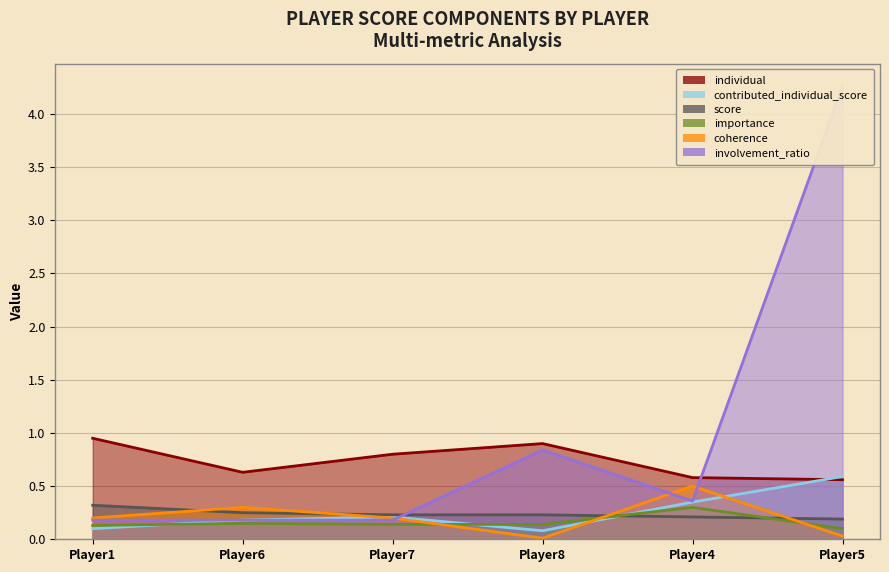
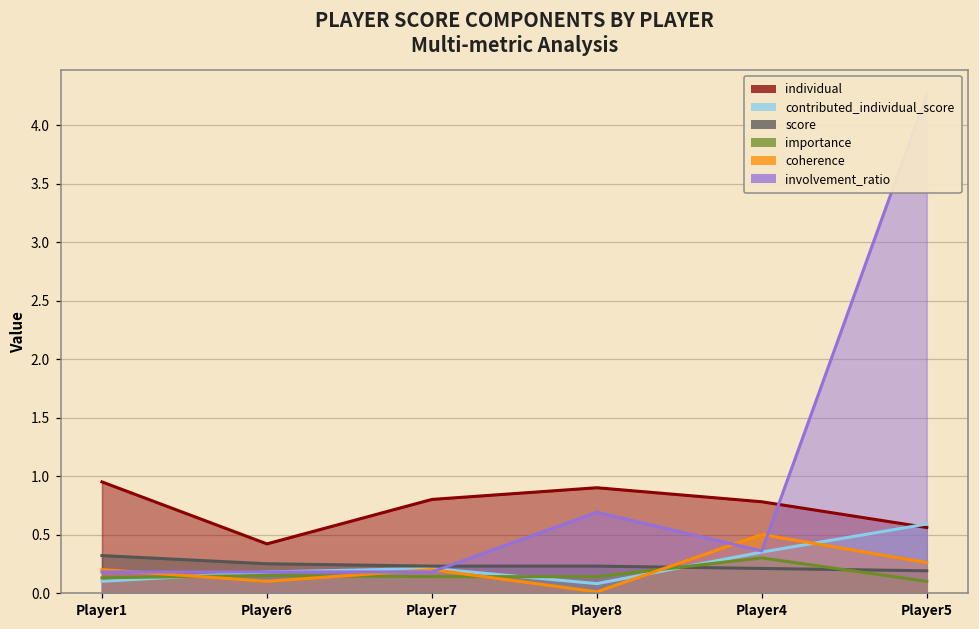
individual, Player6: 0.63 -> 0.42
coherence, Player6: 0.3 -> 0.1
involvement_ratio, Player8: 0.84 -> 0.69
individual, Player4: 0.58 -> 0.78
coherence, Player5: 0.03 -> 0.26
